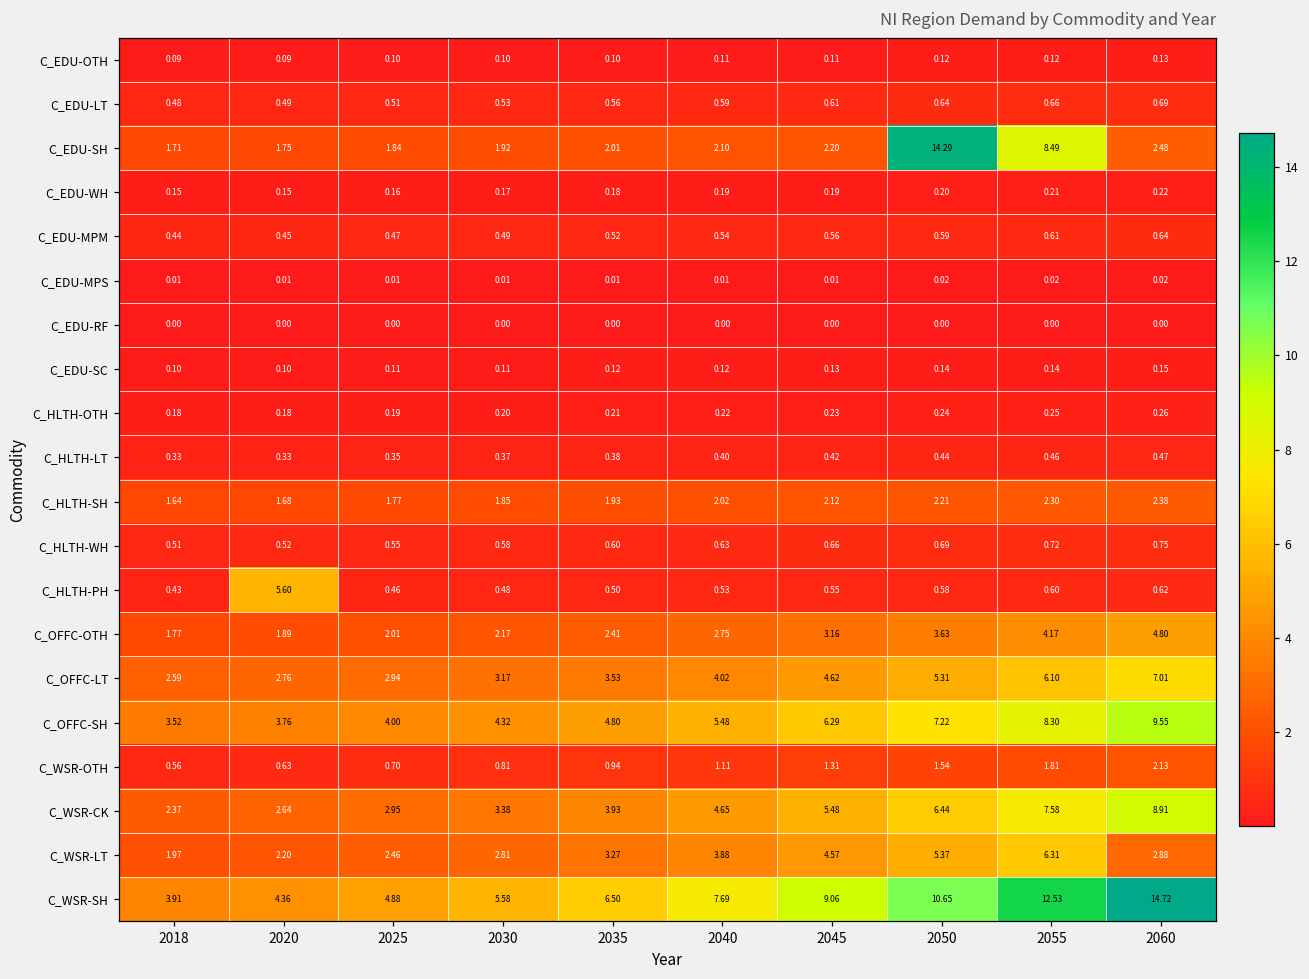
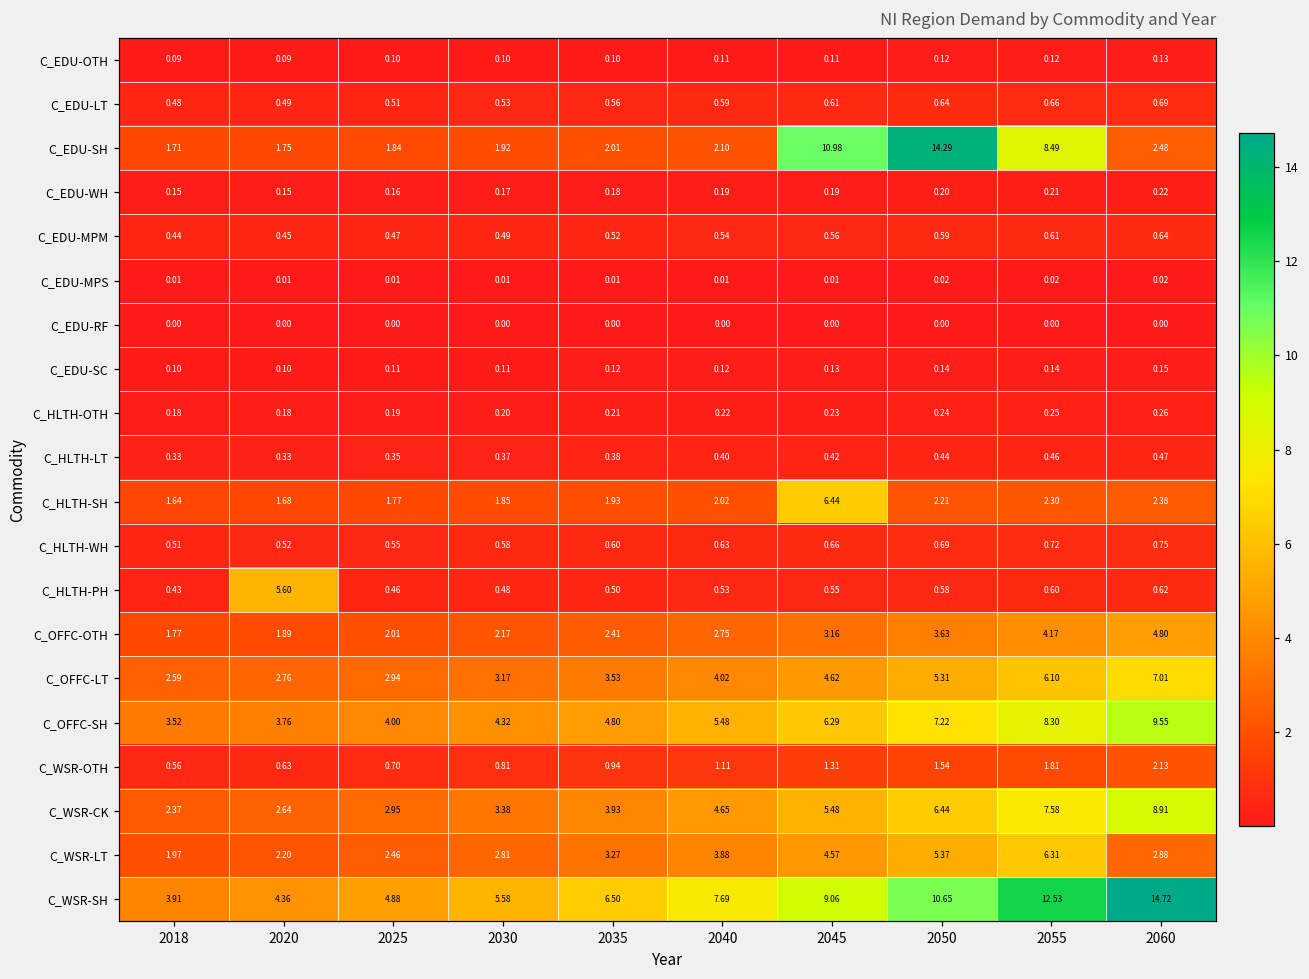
C_EDU-SH, 2045: 2.20 -> 10.98
C_HLTH-SH, 2045: 2.12 -> 6.44
